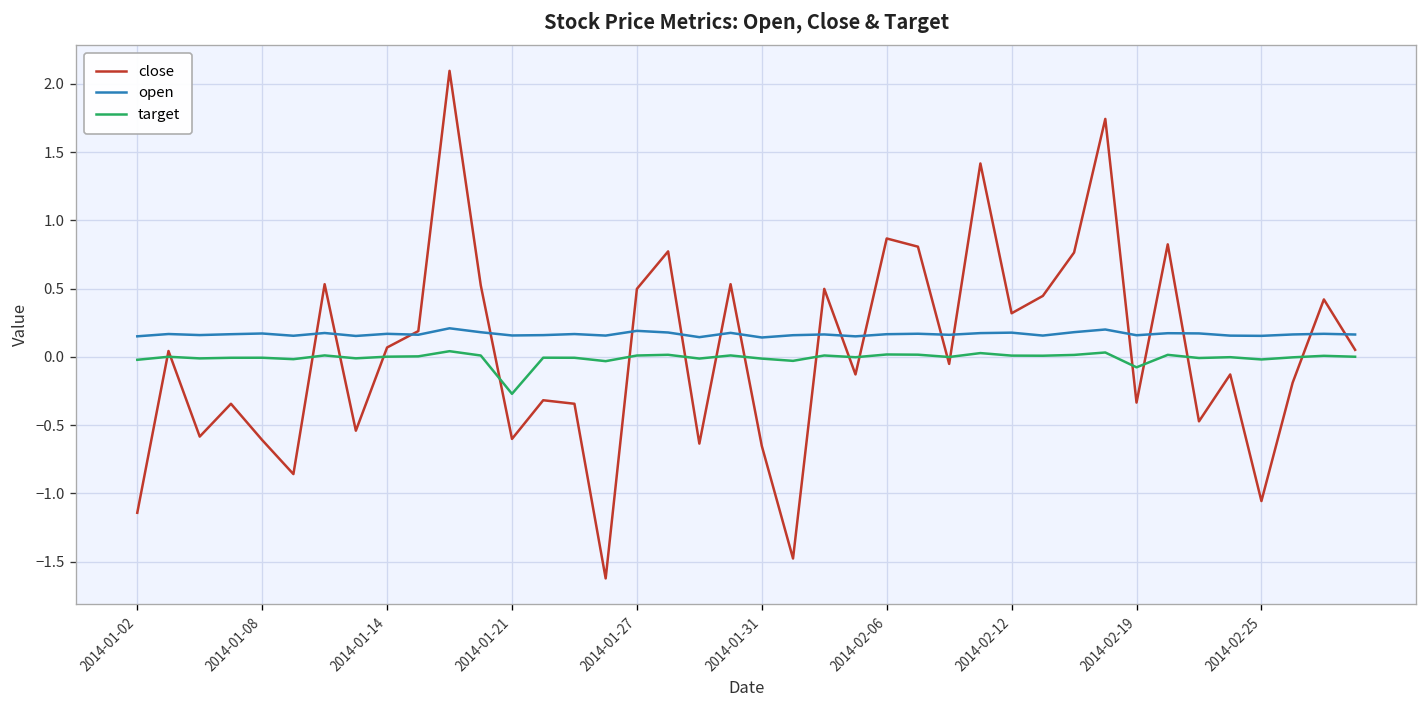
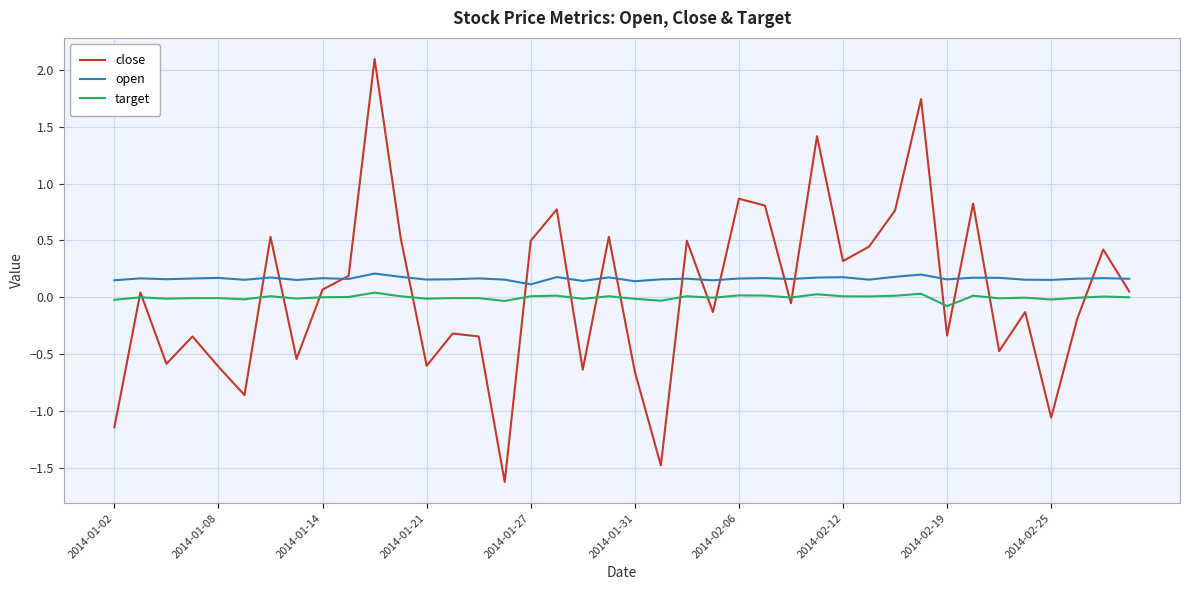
target, 2014-01-21: -0.27 -> -0.01
open, 2014-01-27: 0.19 -> 0.11
